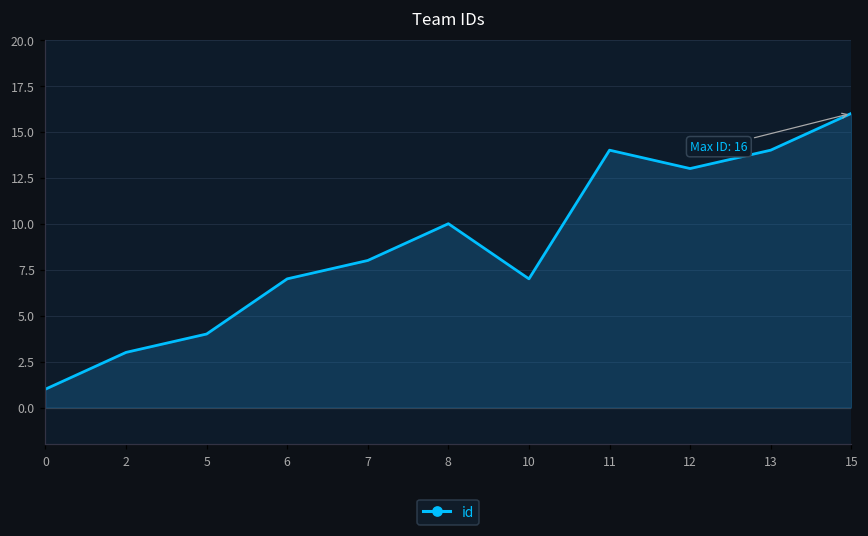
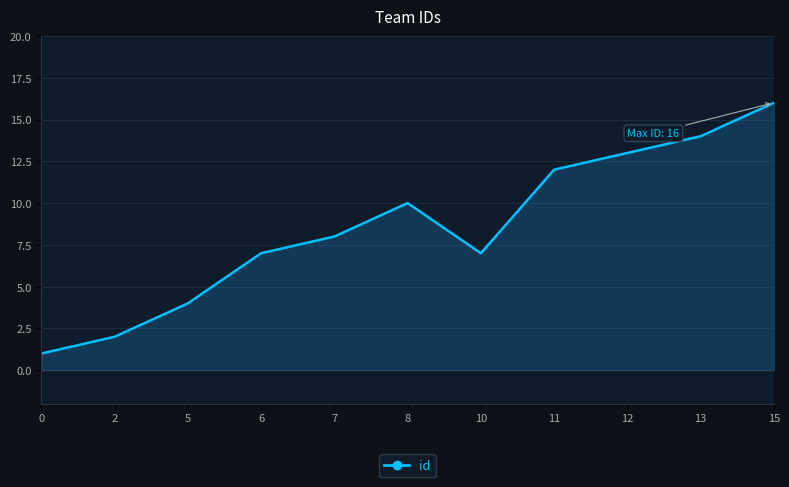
2: 3 -> 2
11: 14 -> 12
